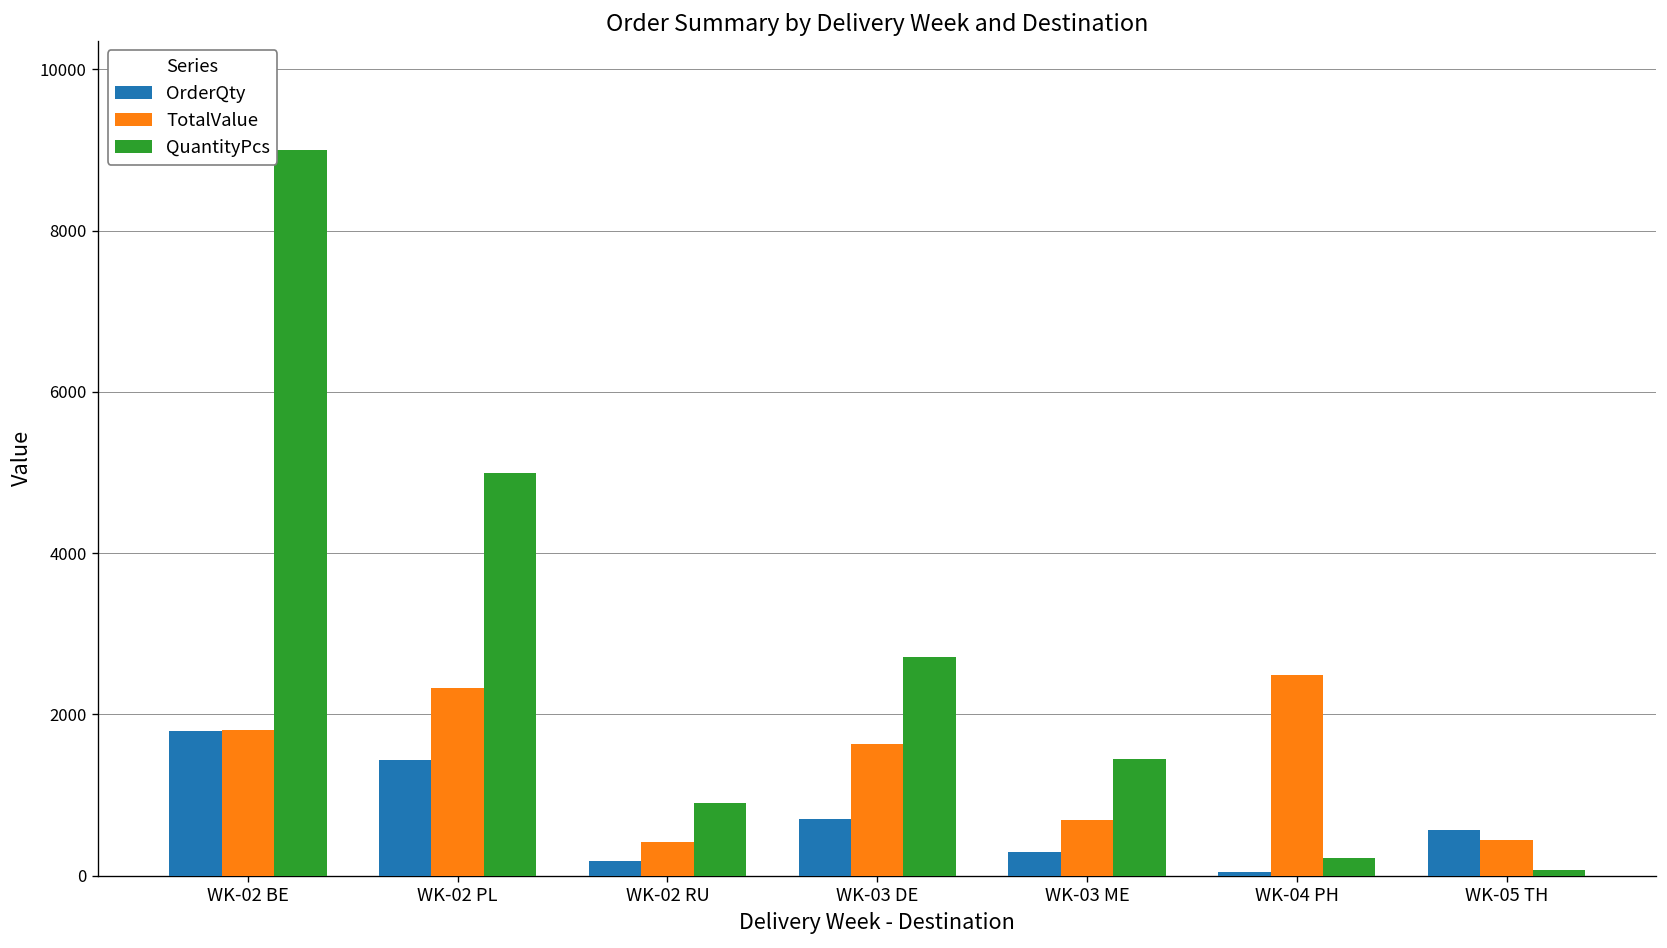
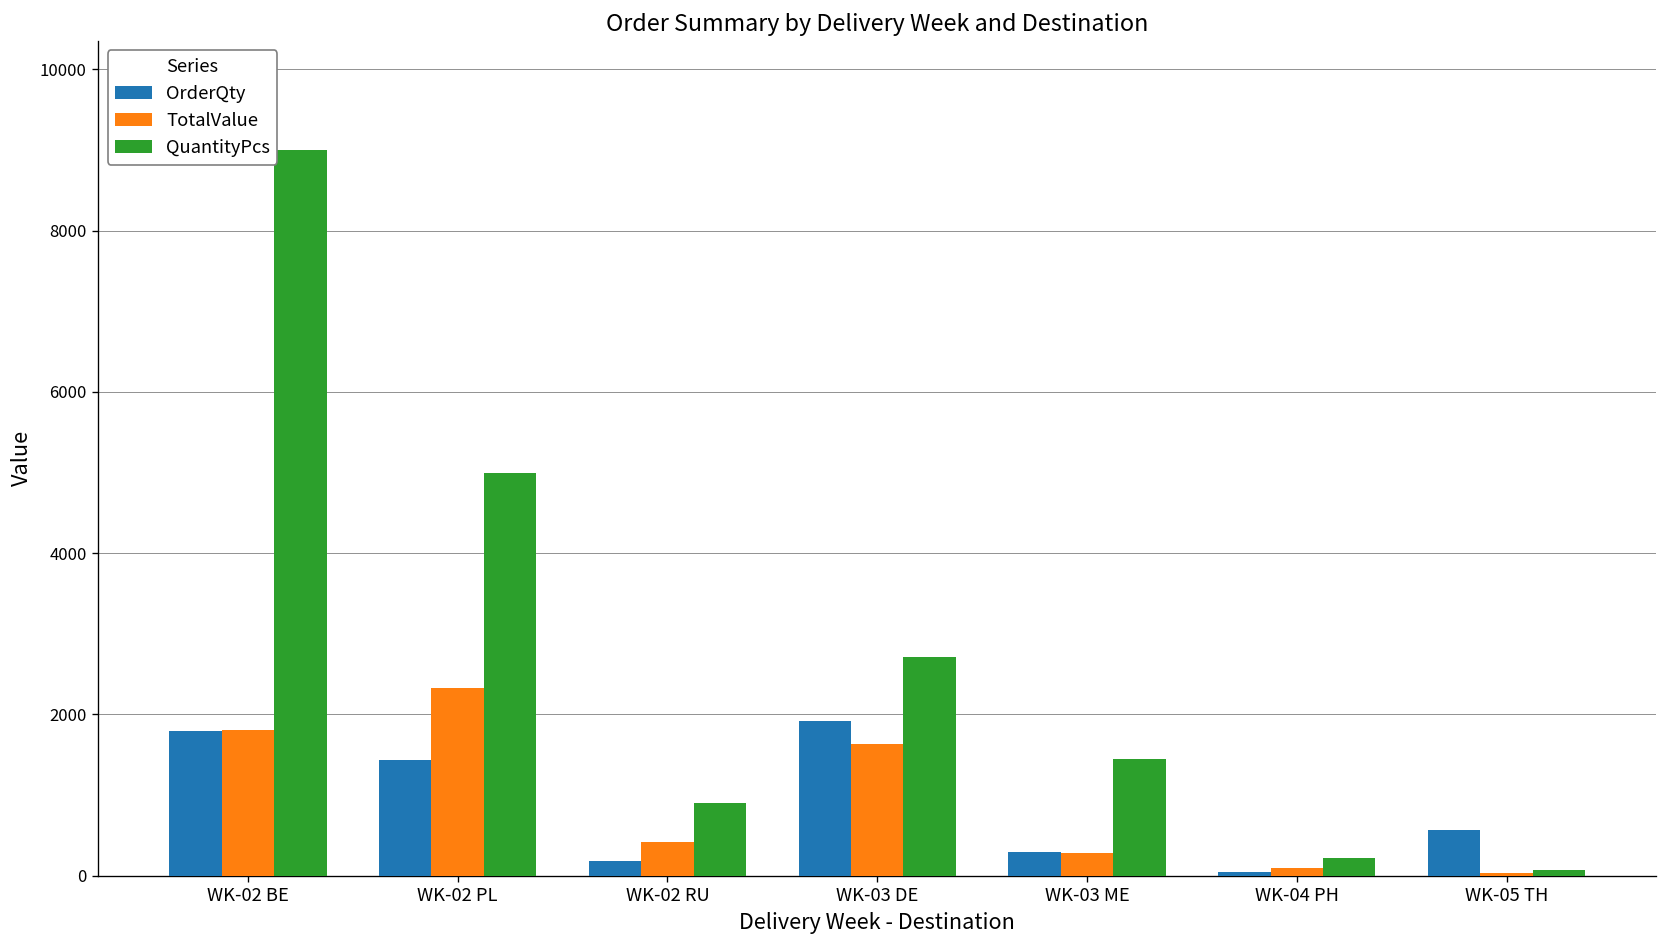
OrderQty, WK-03 DE: 700 -> 1900
TotalValue, WK-03 ME: 700 -> 300
TotalValue, WK-04 PH: 2500 -> 100
TotalValue, WK-05 TH: 400 -> 0
